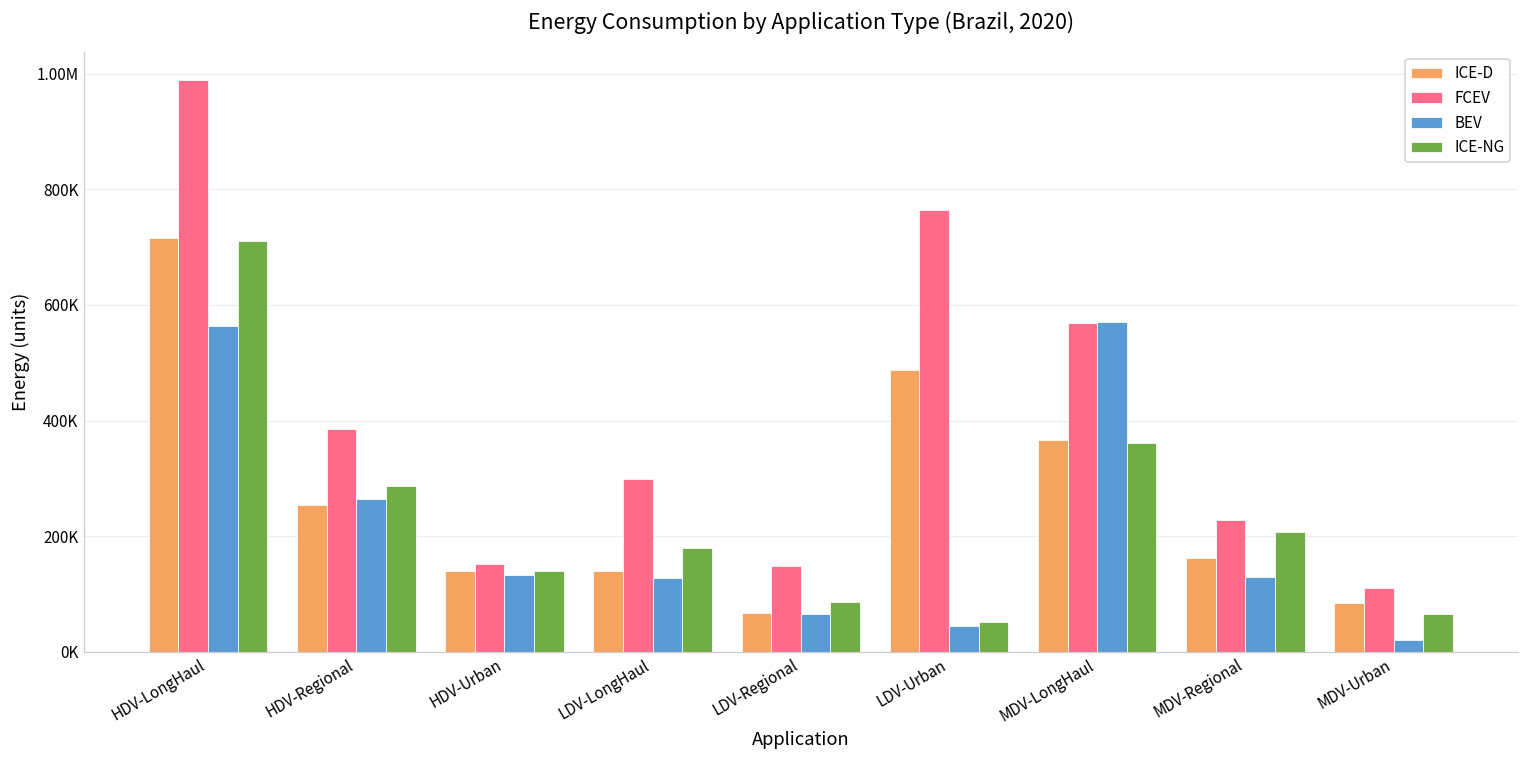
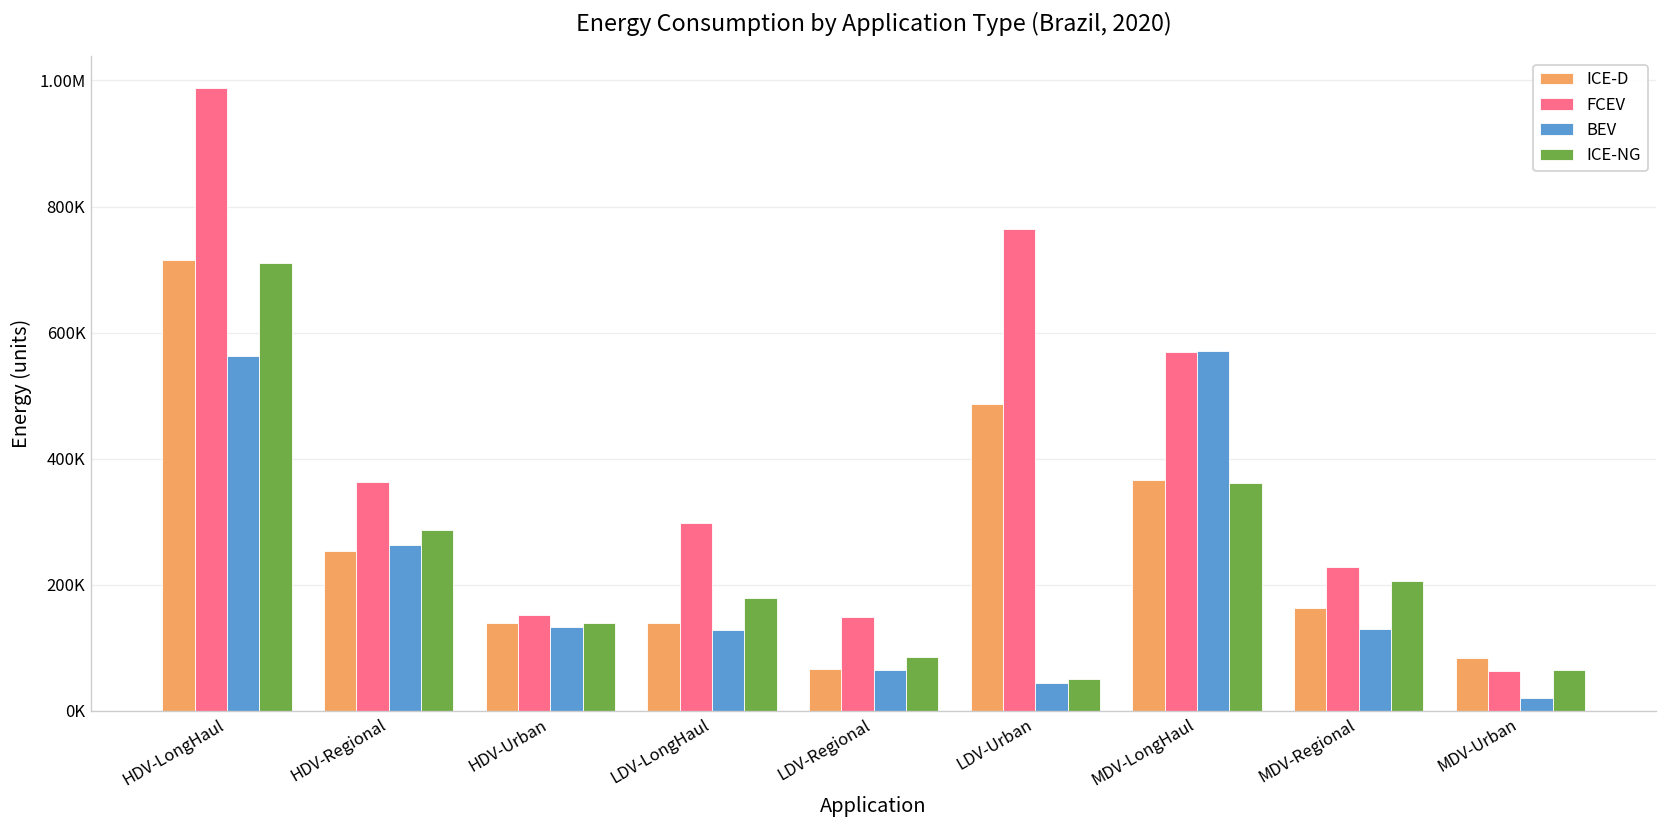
FCEV, HDV-Regional: 380000 -> 360000
FCEV, MDV-Urban: 110000 -> 60000
